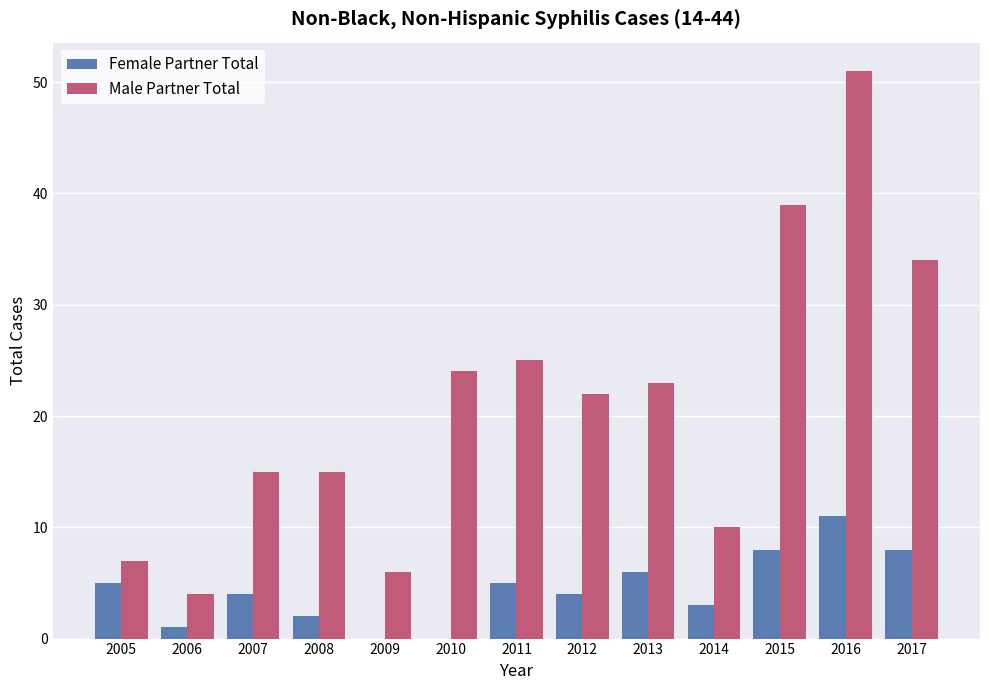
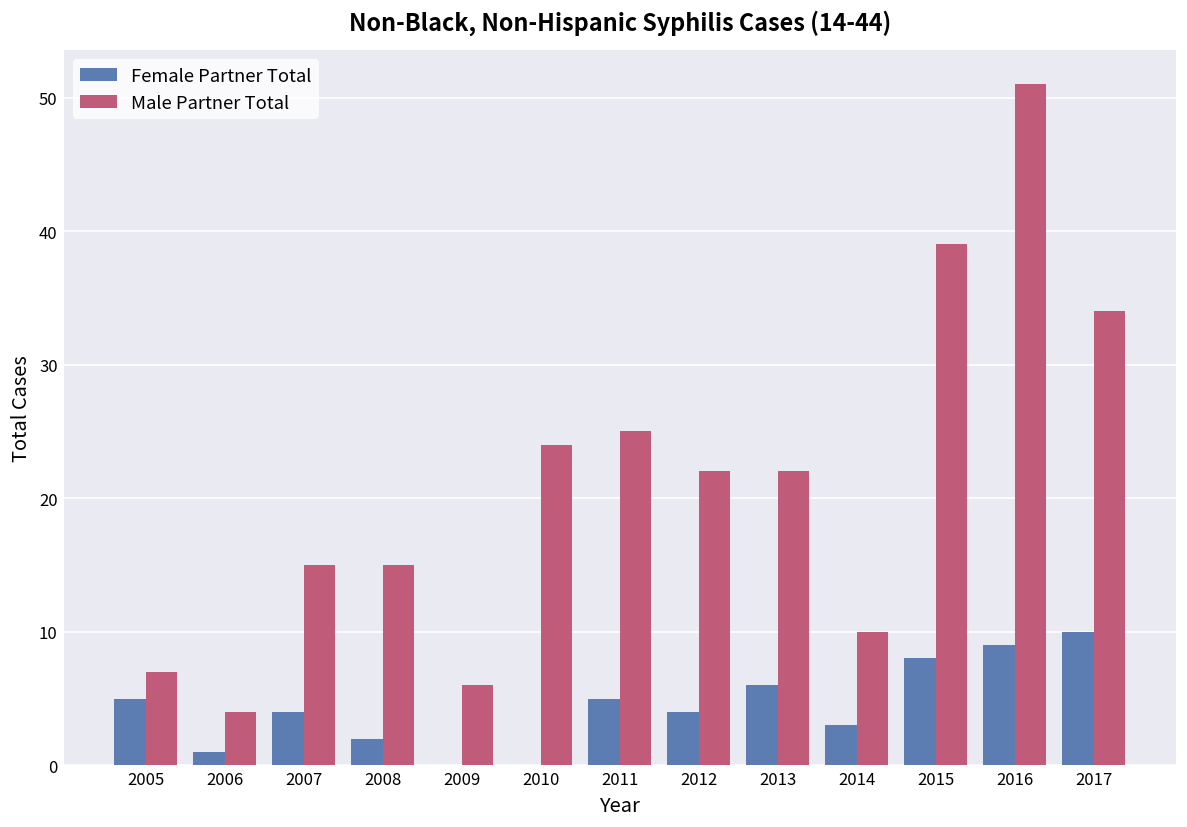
Male Partner Total, 2013: 23 -> 22
Female Partner Total, 2016: 11 -> 9
Female Partner Total, 2017: 8 -> 10
